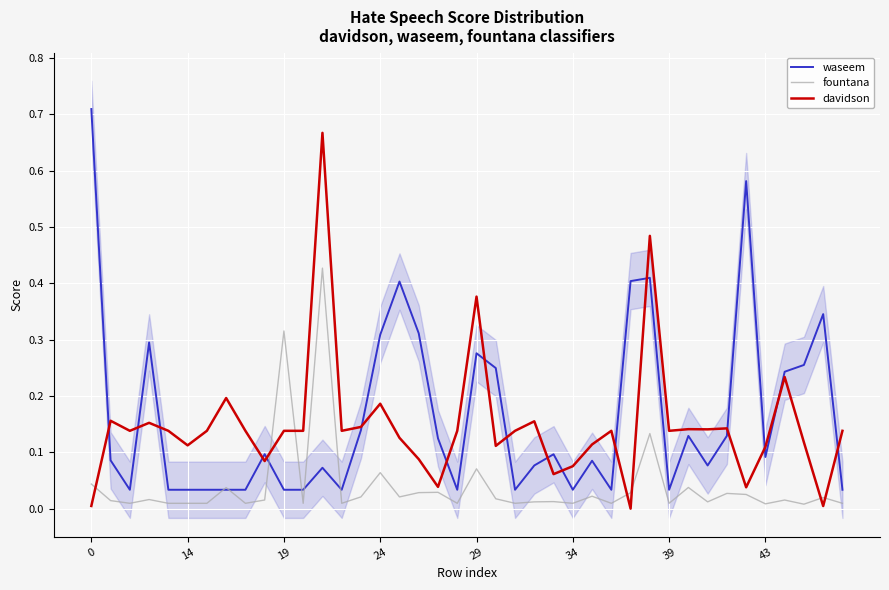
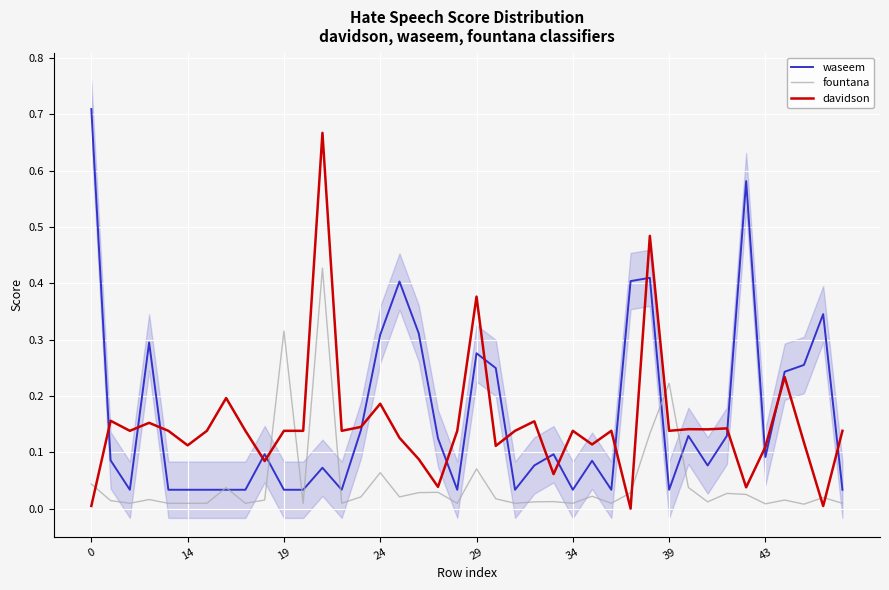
davidson, 34: 0.08 -> 0.14
fountana, 39: 0.01 -> 0.22
